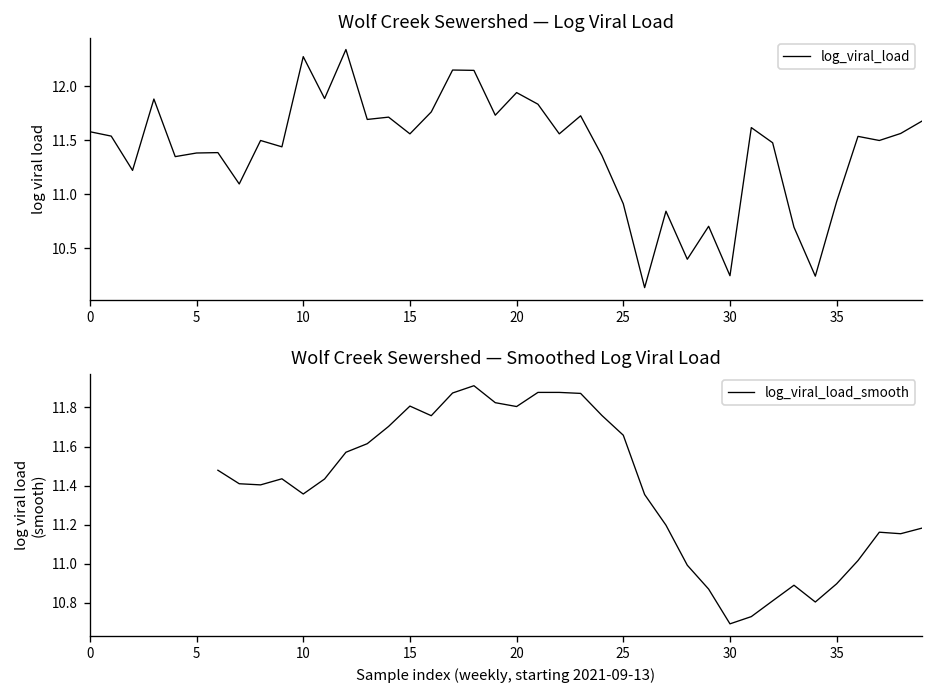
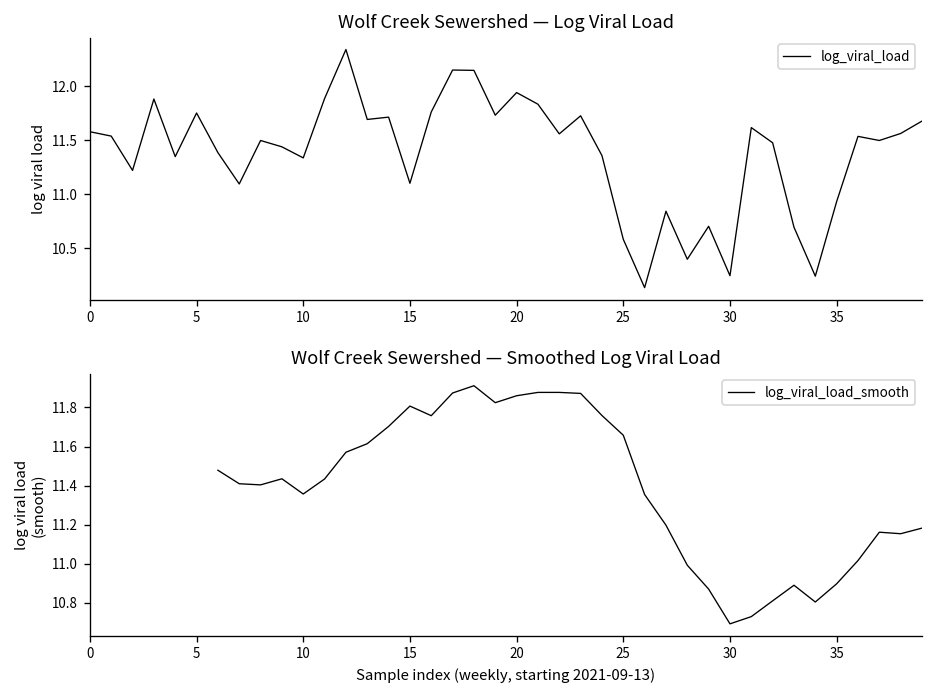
Wolf Creek Sewershed — Log Viral Load, 5: 11.4 -> 11.8
Wolf Creek Sewershed — Log Viral Load, 10: 12.3 -> 11.3
Wolf Creek Sewershed — Log Viral Load, 15: 11.6 -> 11.1
Wolf Creek Sewershed — Log Viral Load, 25: 10.9 -> 10.6
Wolf Creek Sewershed — Smoothed Log Viral Load, 20: 11.80 -> 11.86
